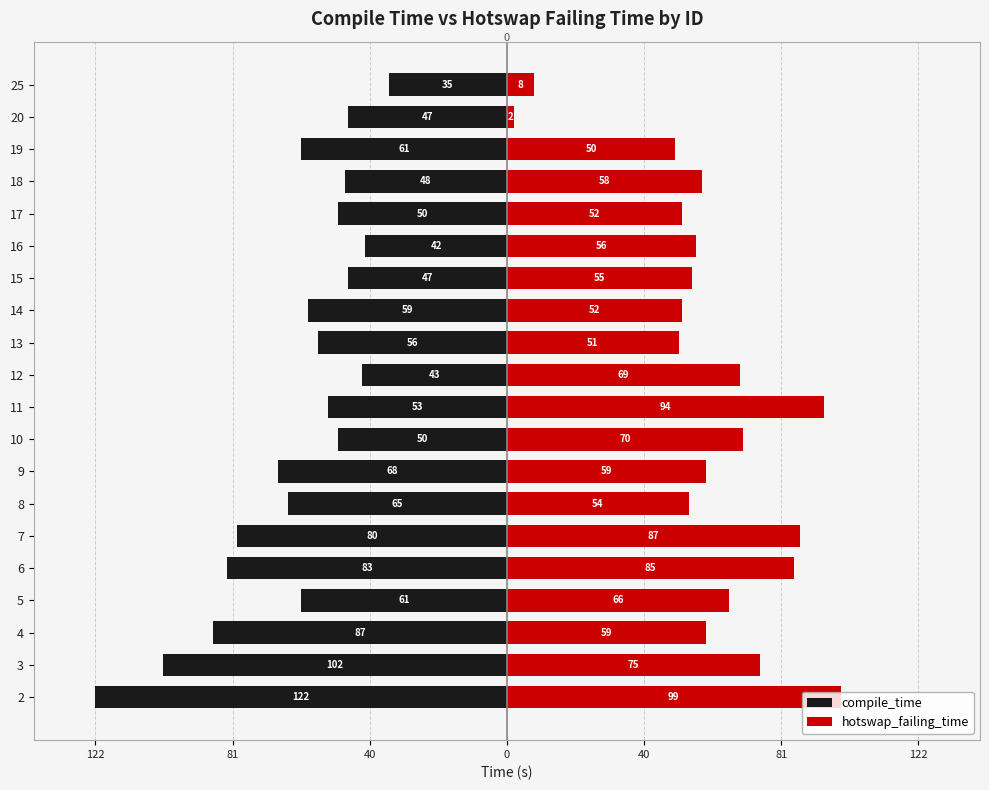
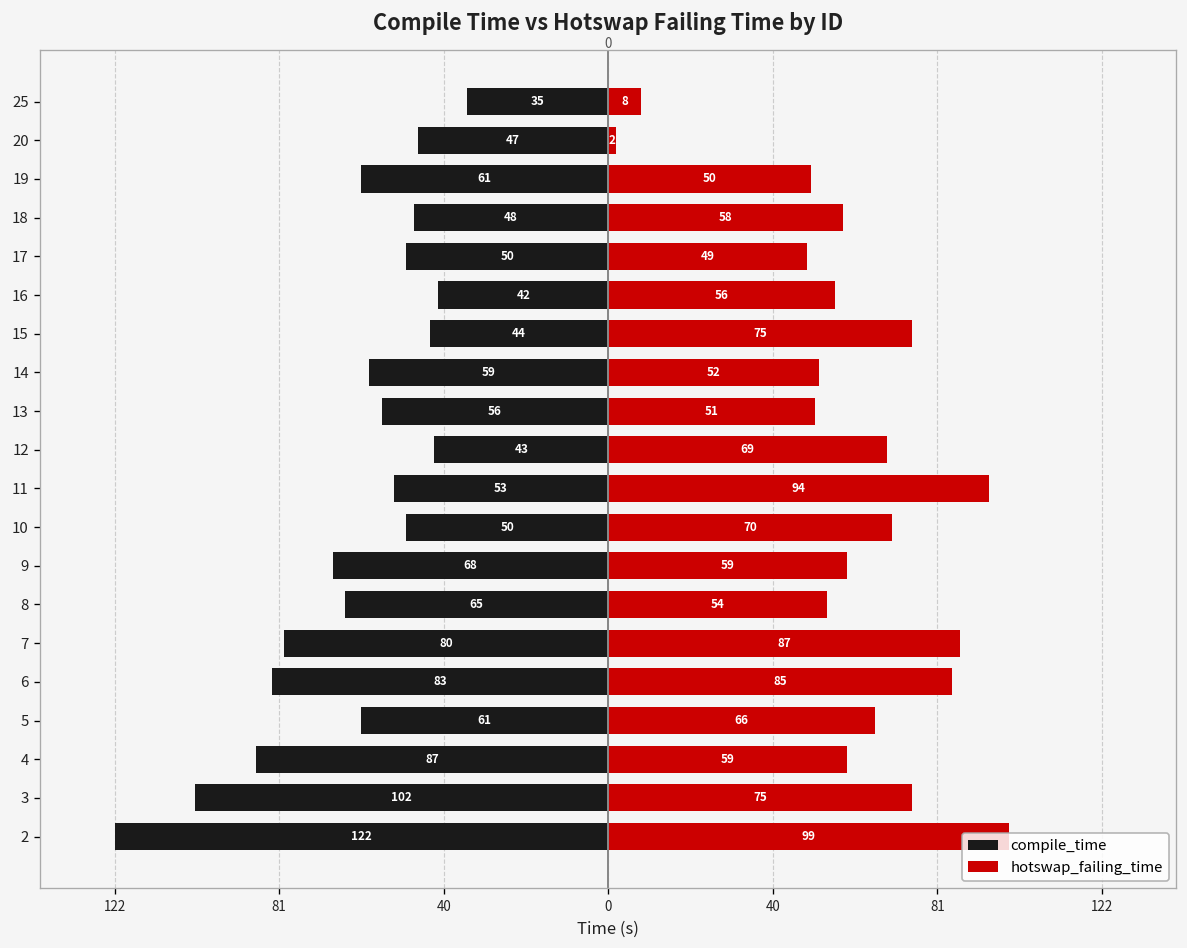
hotswap_failing_time, 17: 52 -> 49
compile_time, 15: 47 -> 44
hotswap_failing_time, 15: 55 -> 75
